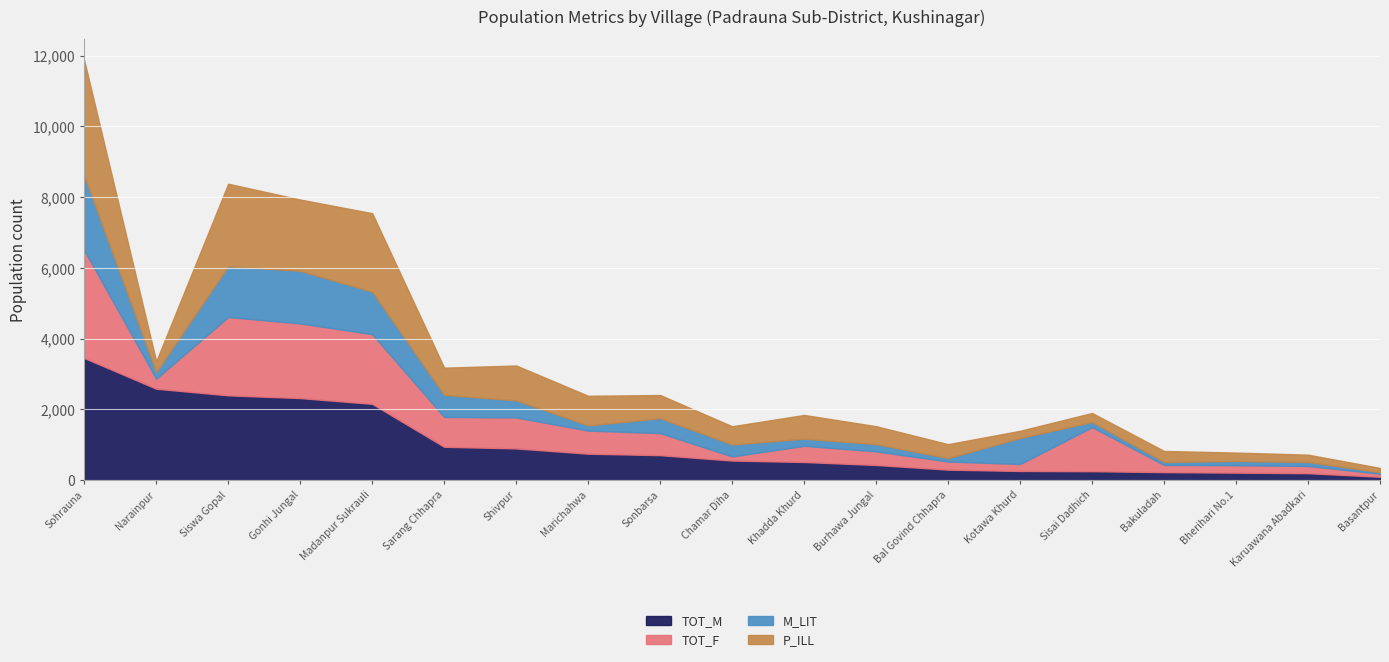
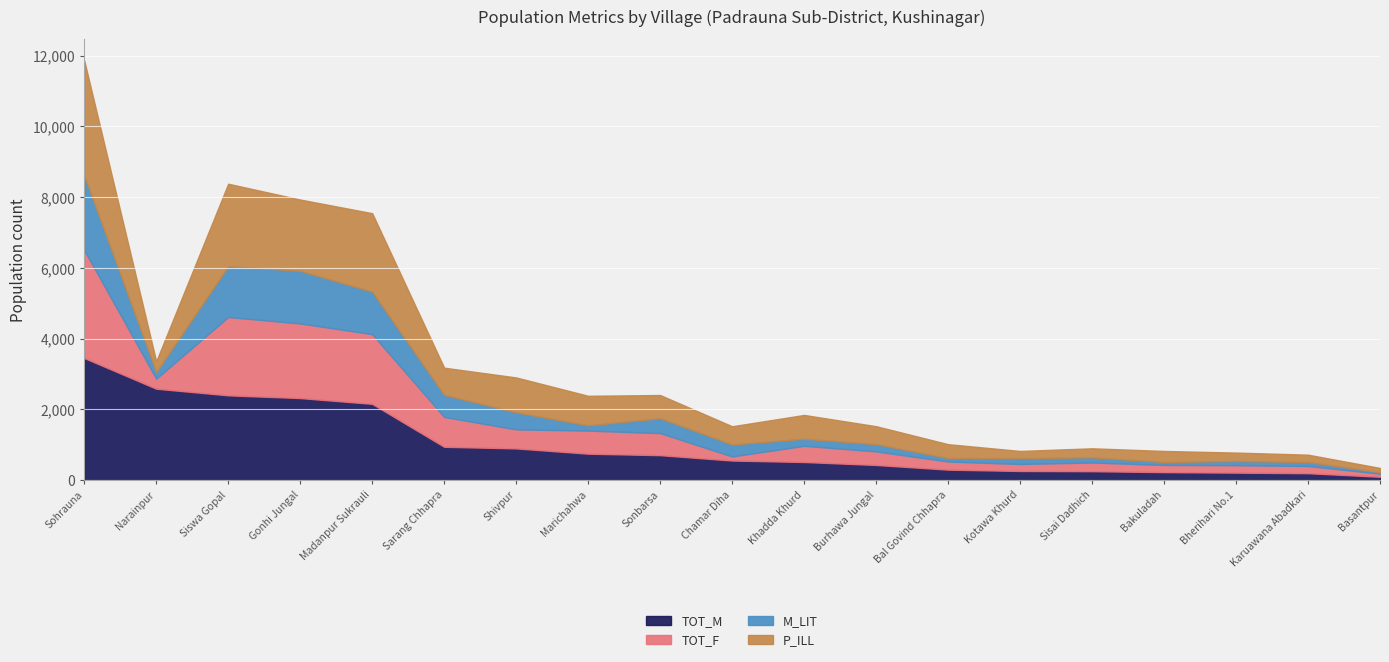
TOT_F, Shivpur: 900 -> 500
M_LIT, Kotawa Khurd: 700 -> 200
TOT_F, Sisai Dadhich: 1,200 -> 200
